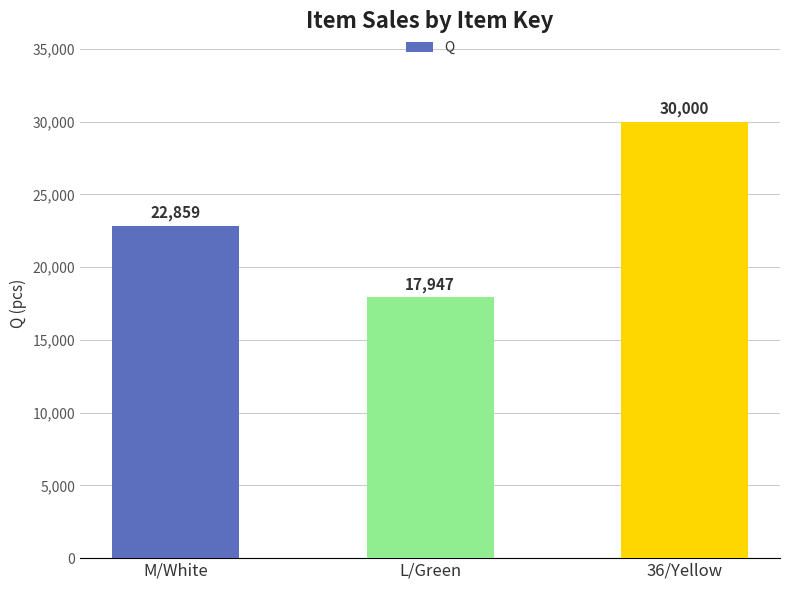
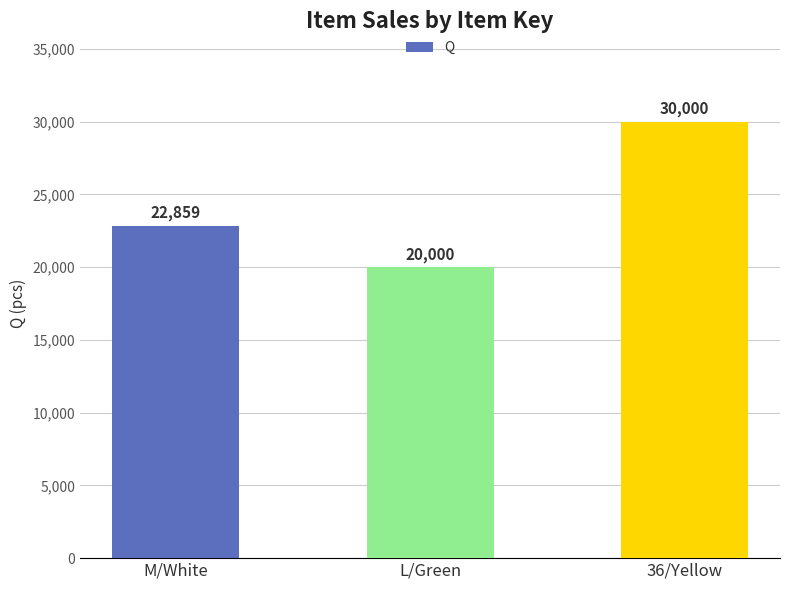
L/Green: 17,947 -> 20,000
